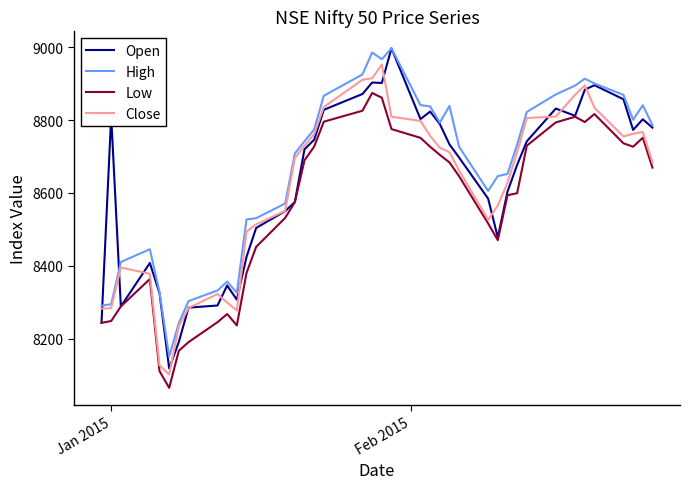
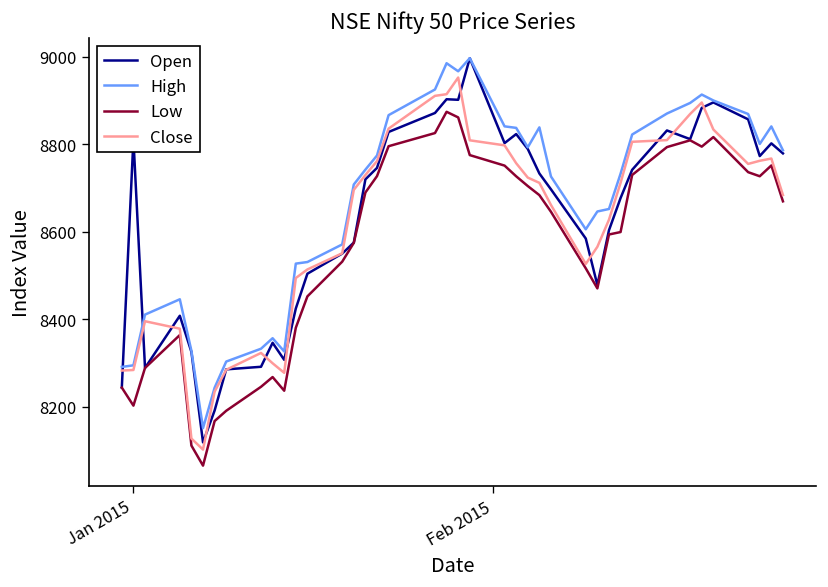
Low, Jan 2015: 8250 -> 8200
